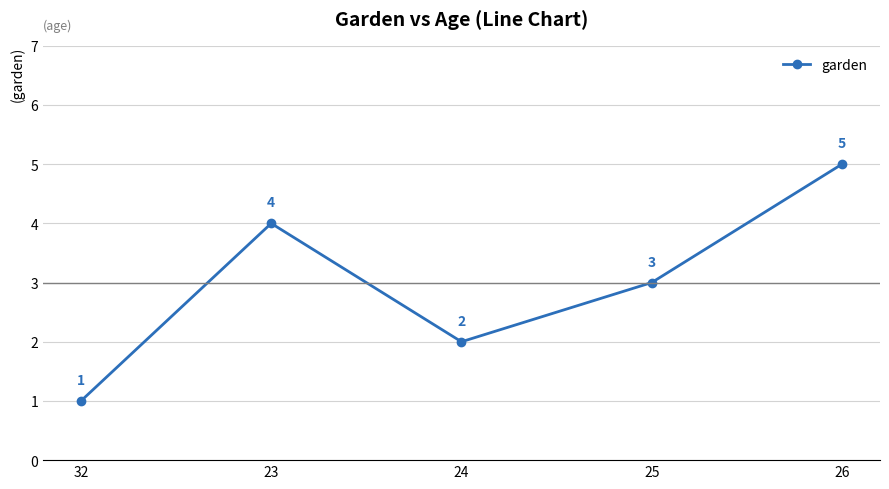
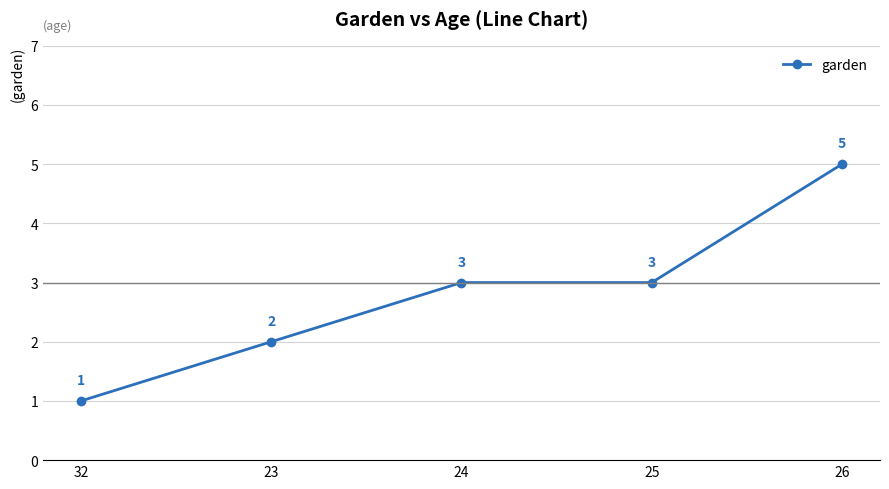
23: 4 -> 2
24: 2 -> 3
